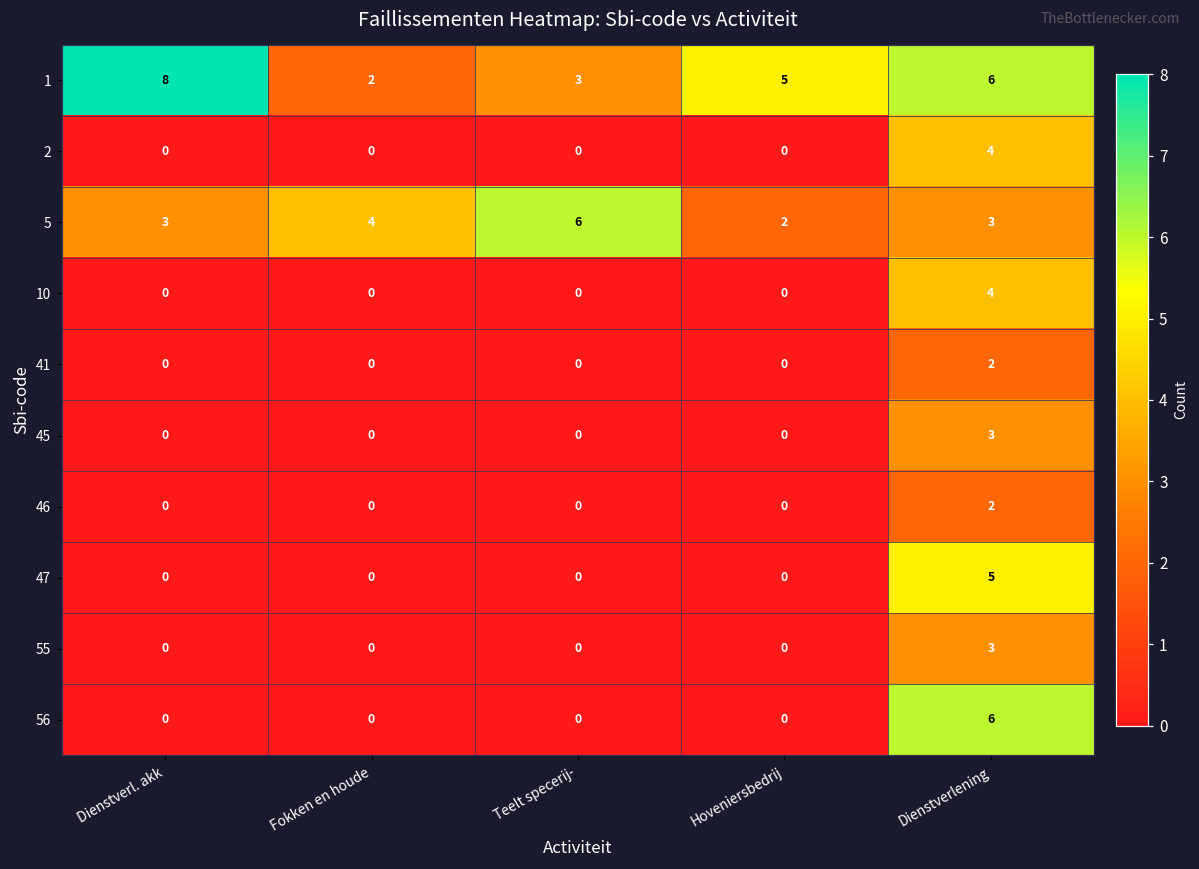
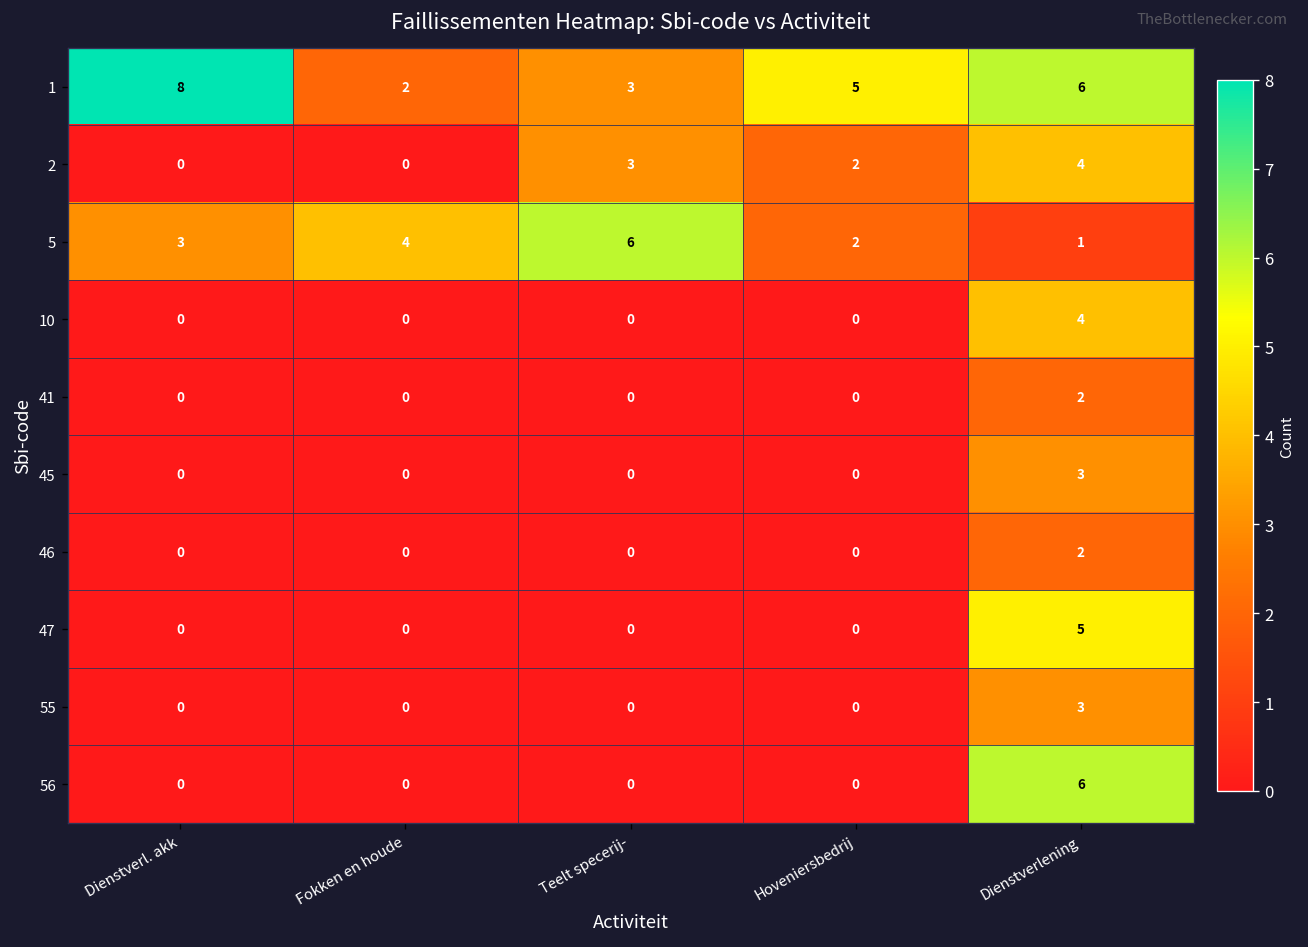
2, Teelt specerij-: 0 -> 3
2, Hoveniersbedrij: 0 -> 2
5, Dienstverlening: 3 -> 1
